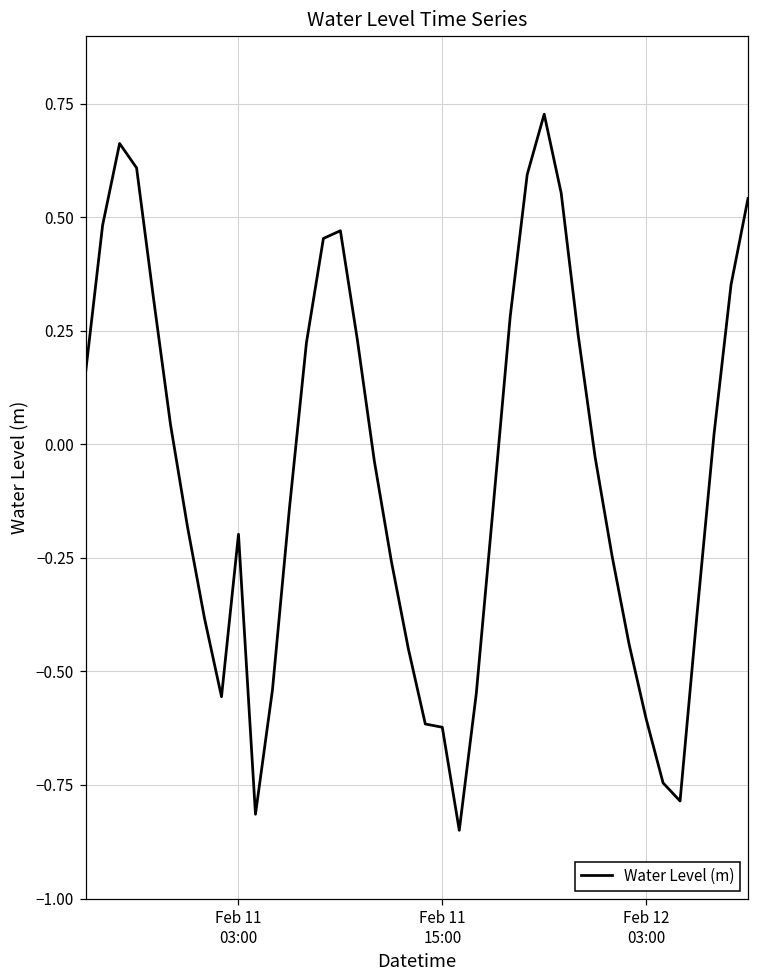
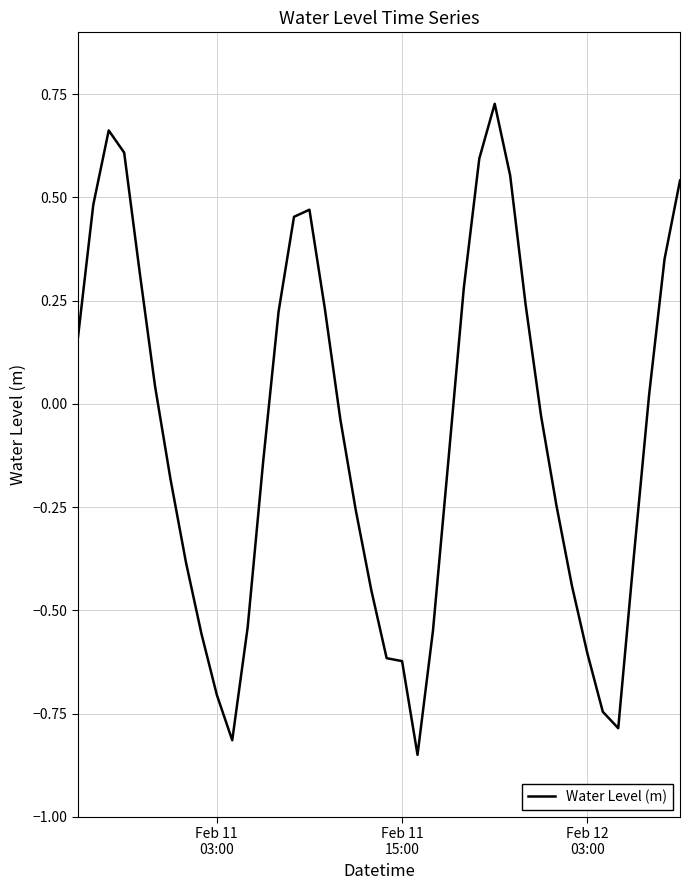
Feb 11 03:00: -0.20 -> -0.70
